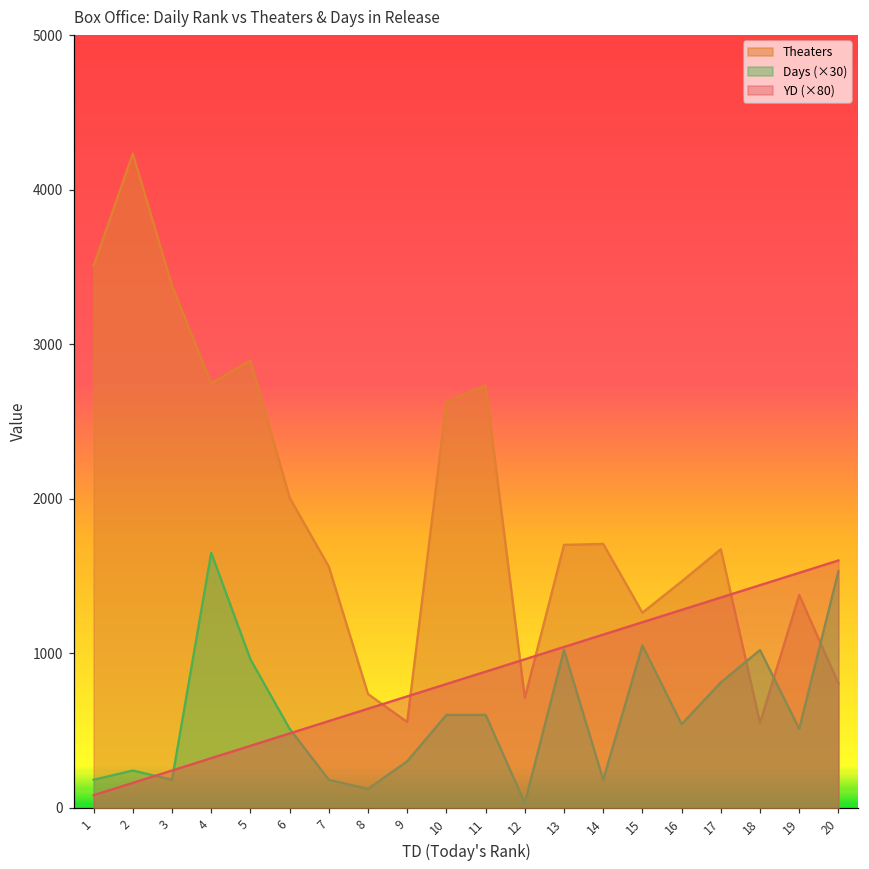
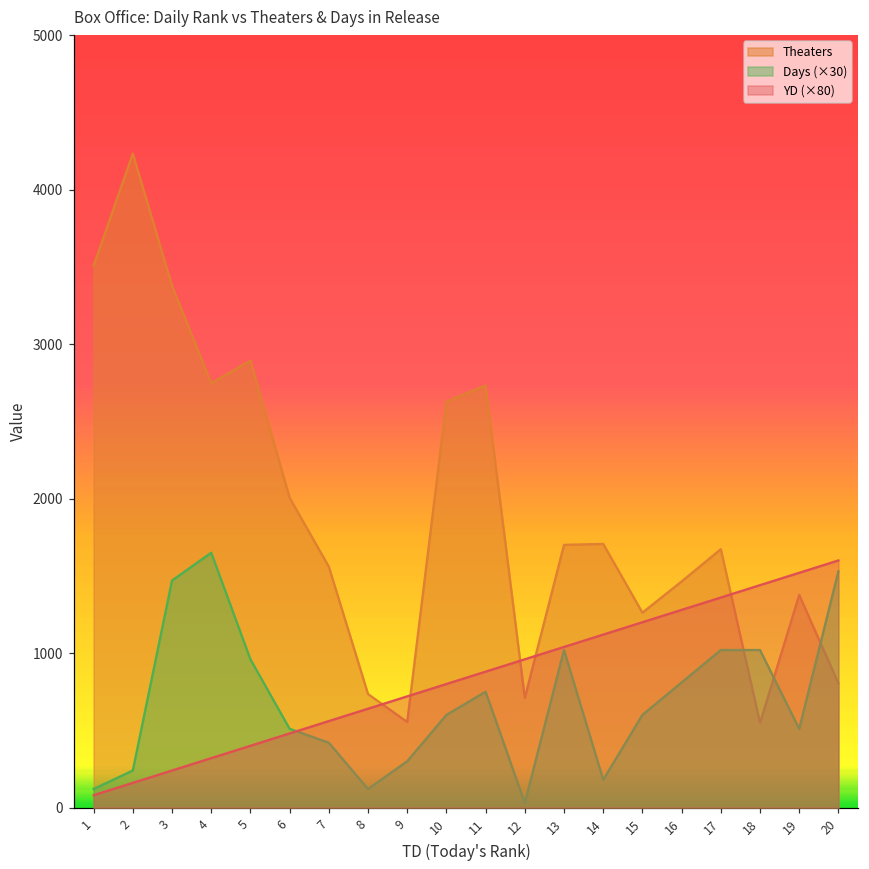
Days (×30), 1: 180 -> 120
Days (×30), 3: 180 -> 1470
Days (×30), 7: 180 -> 420
Days (×30), 11: 600 -> 750
Days (×30), 15: 1050 -> 600
Days (×30), 16: 540 -> 810
Days (×30), 17: 810 -> 1020
